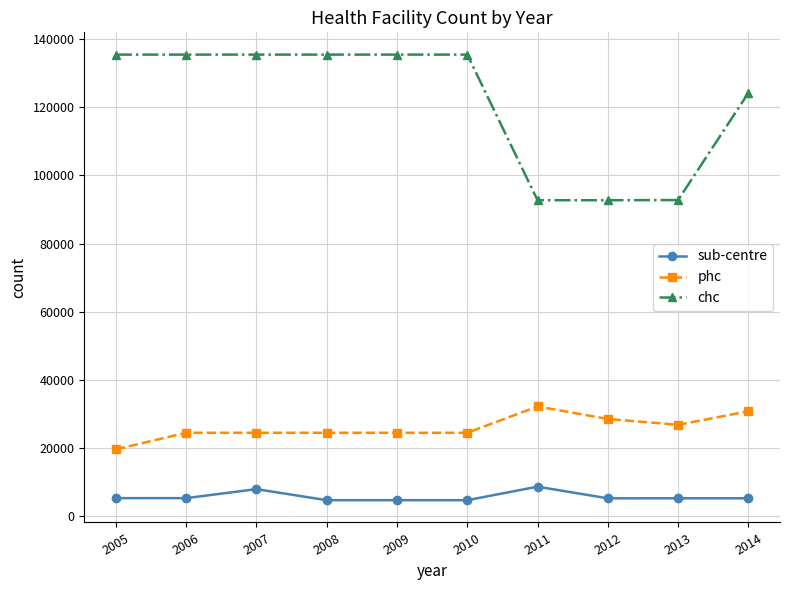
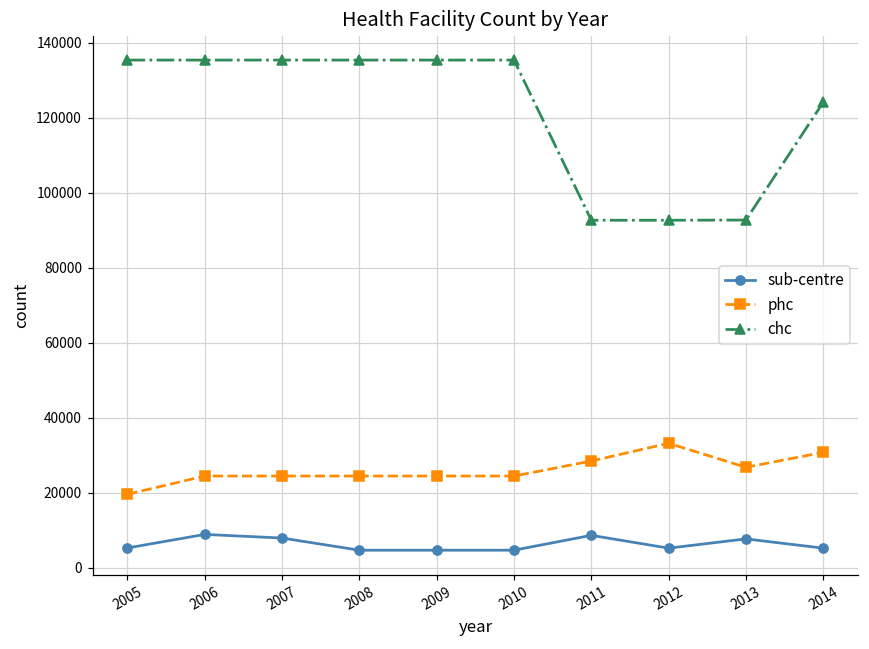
sub-centre, 2006: 5000 -> 9000
phc, 2011: 32000 -> 28000
phc, 2012: 29000 -> 33000
sub-centre, 2013: 5000 -> 8000
